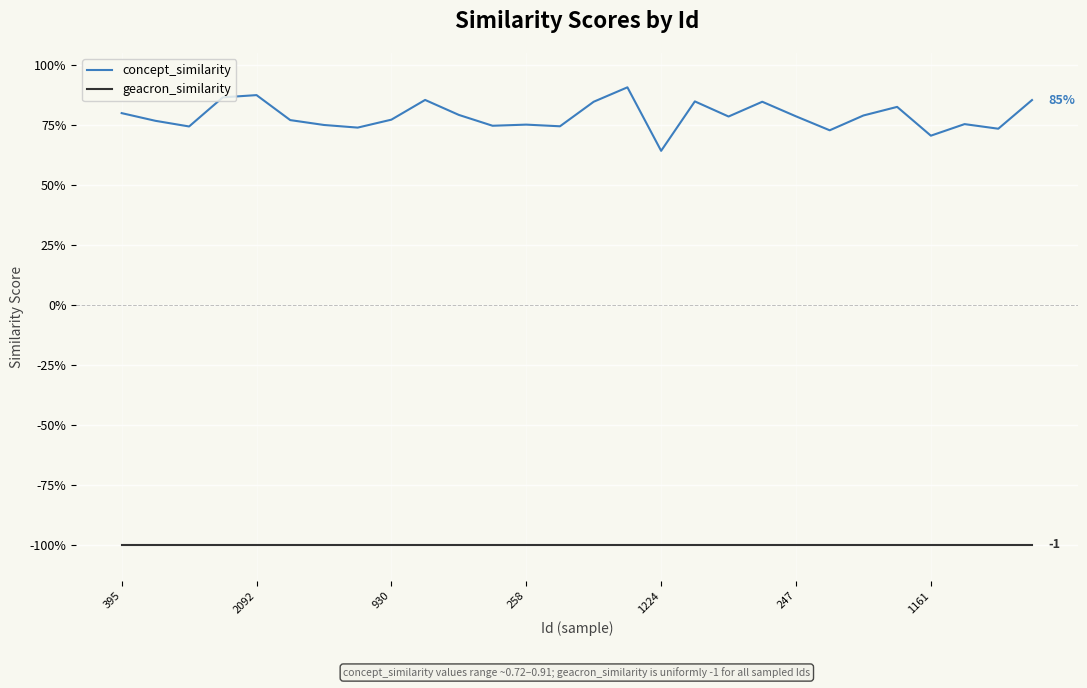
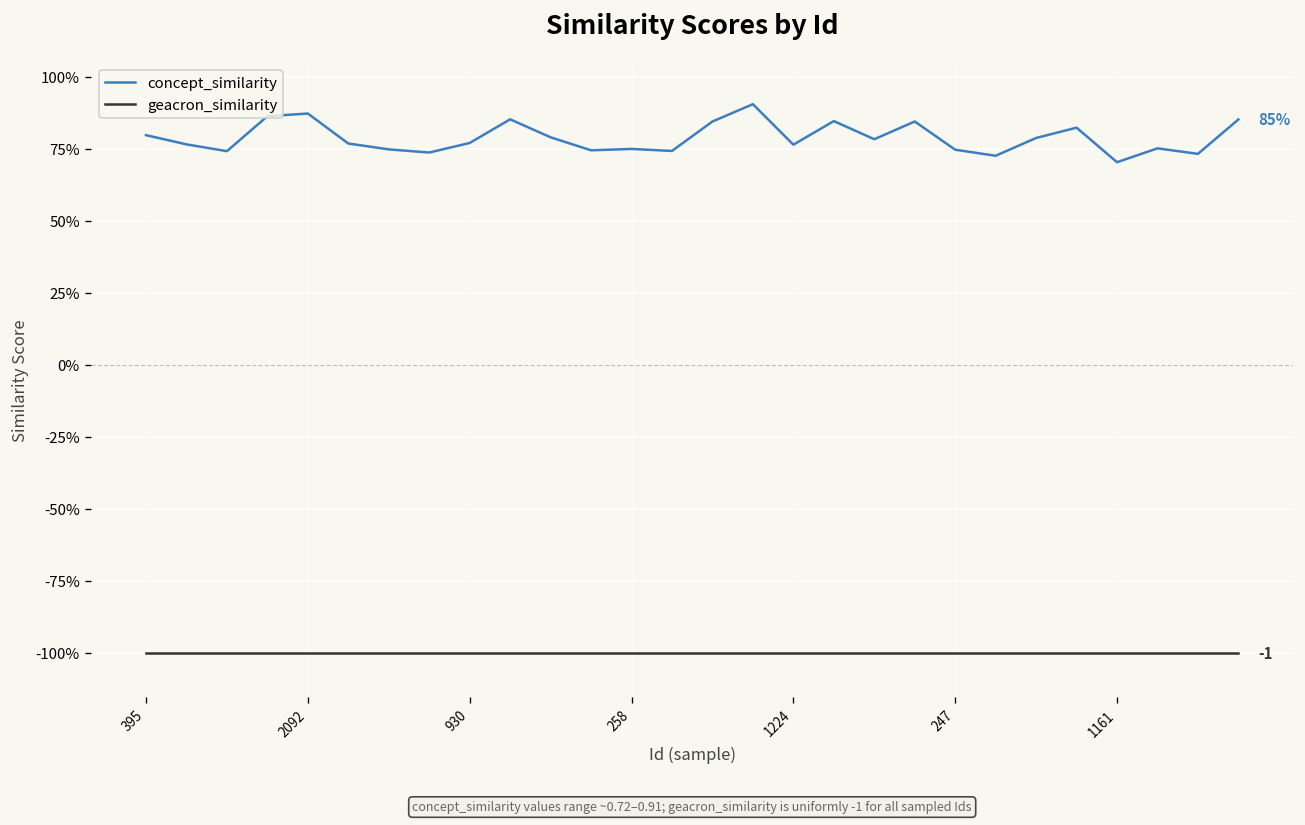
concept_similarity, 1224: 64% -> 77%
concept_similarity, 247: 79% -> 75%
